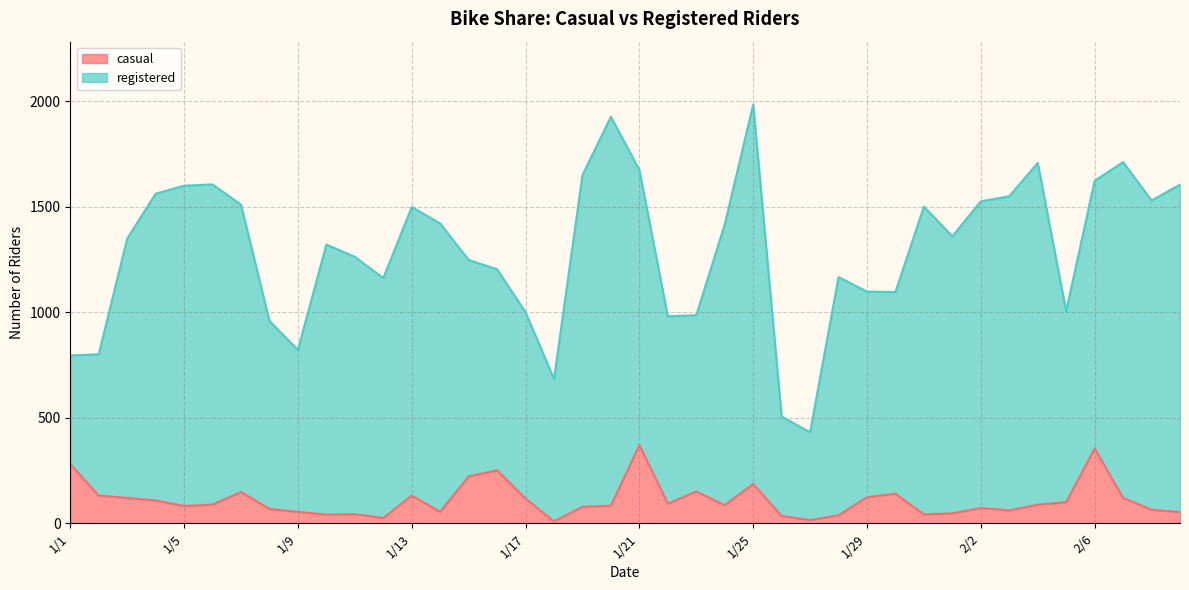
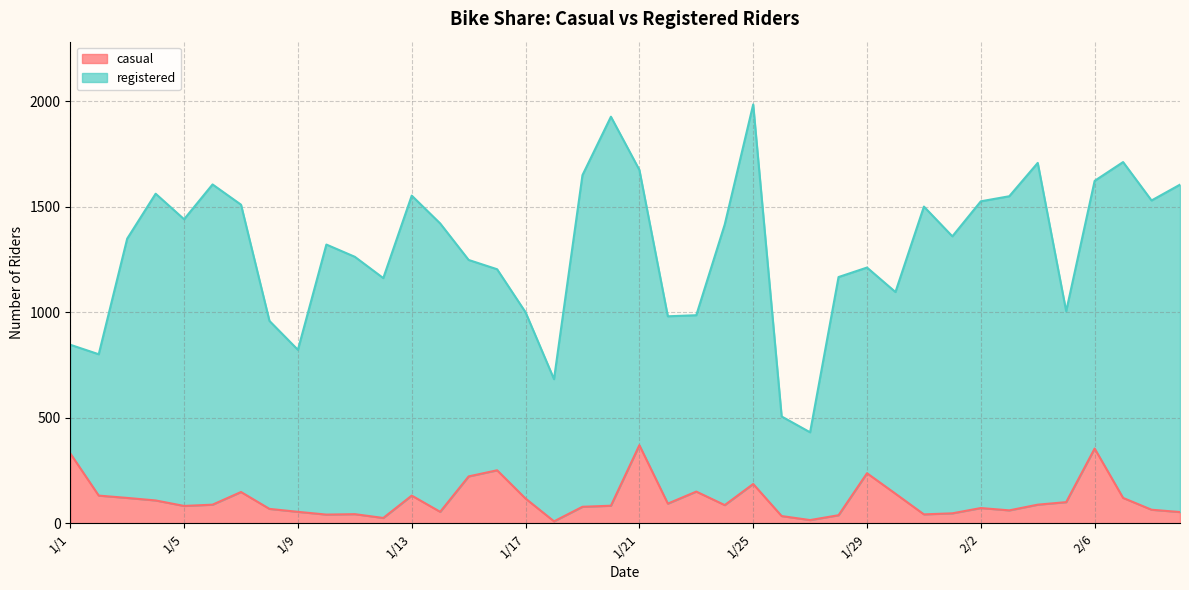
casual, 1/1: 280 -> 330
registered, 1/5: 1520 -> 1360
registered, 1/13: 1370 -> 1420
casual, 1/29: 120 -> 240
